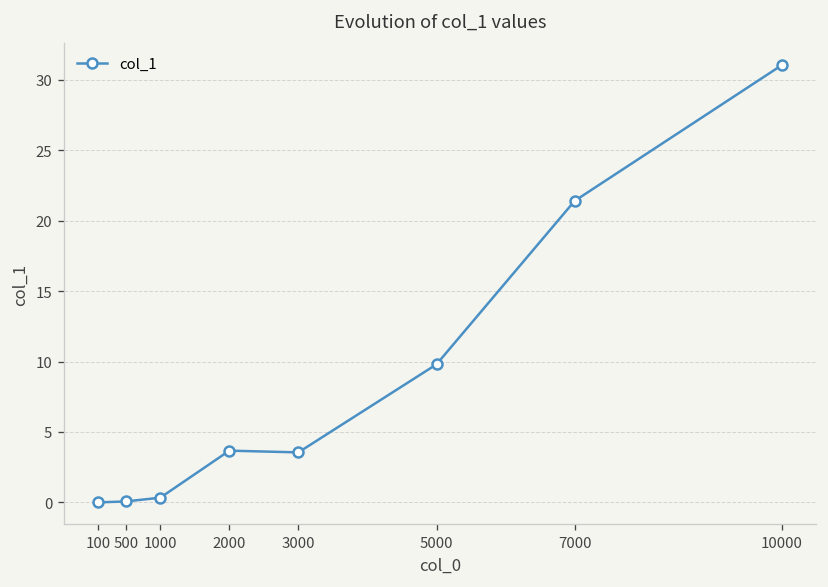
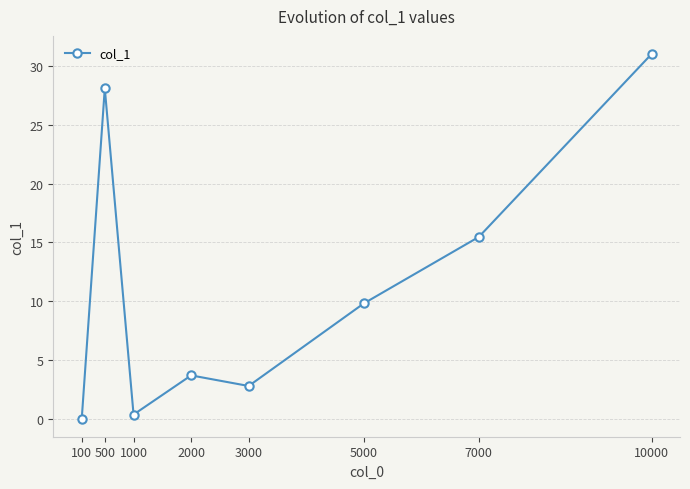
500: 0.1 -> 28.1
3000: 3.6 -> 2.8
7000: 21.4 -> 15.5
